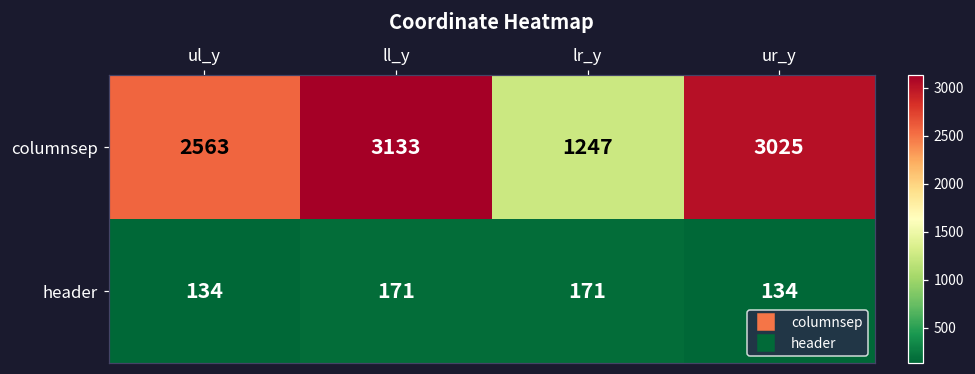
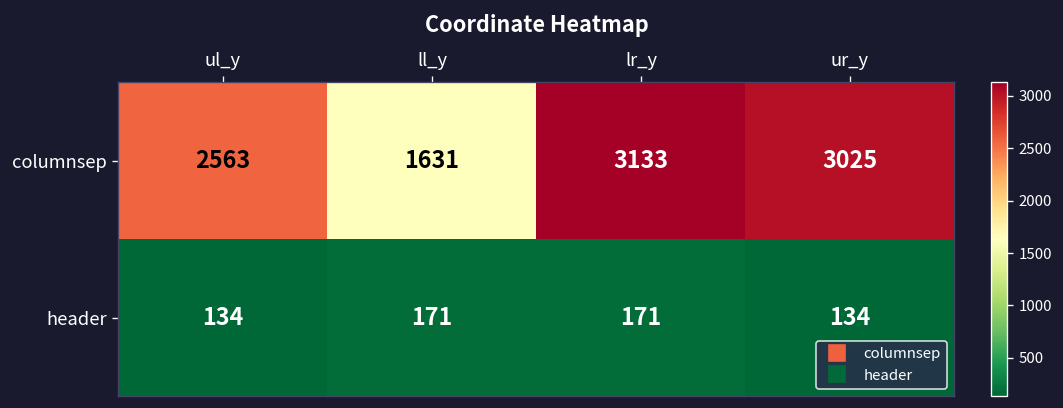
columnsep, ll_y: 3133 -> 1631
columnsep, lr_y: 1247 -> 3133
